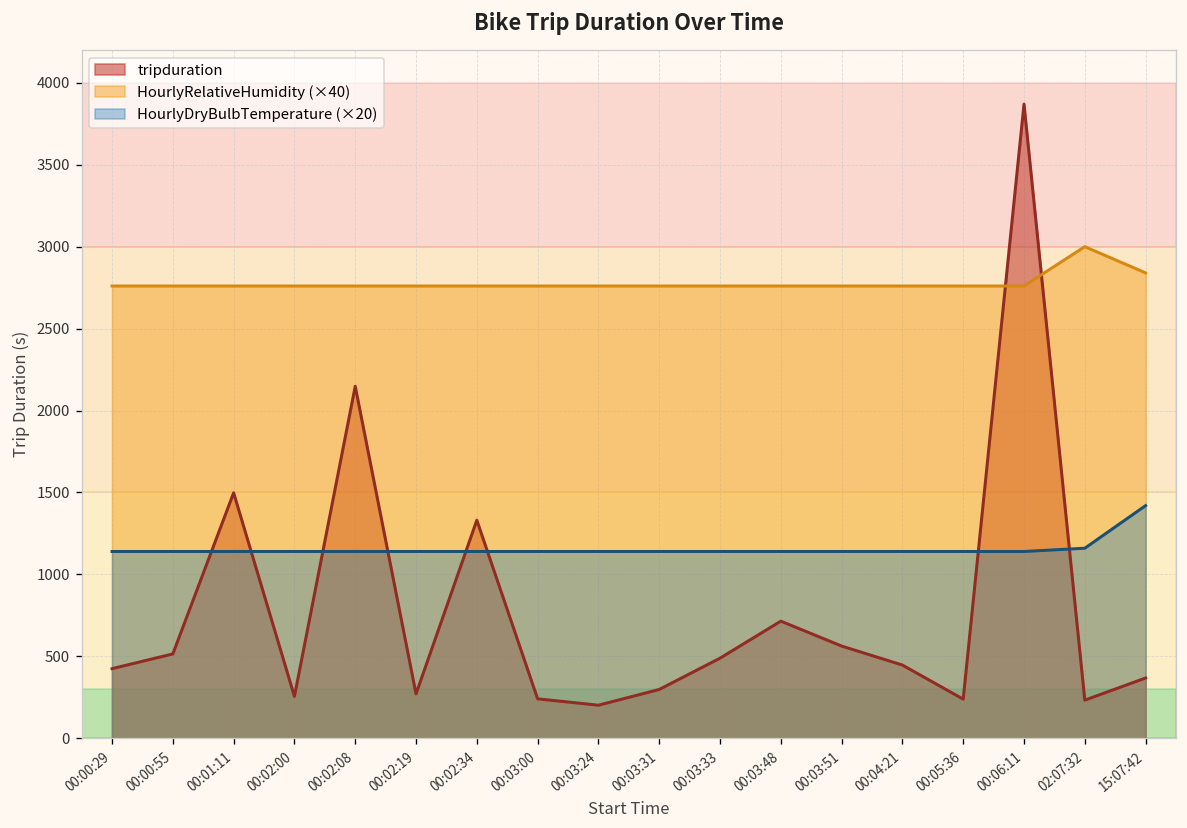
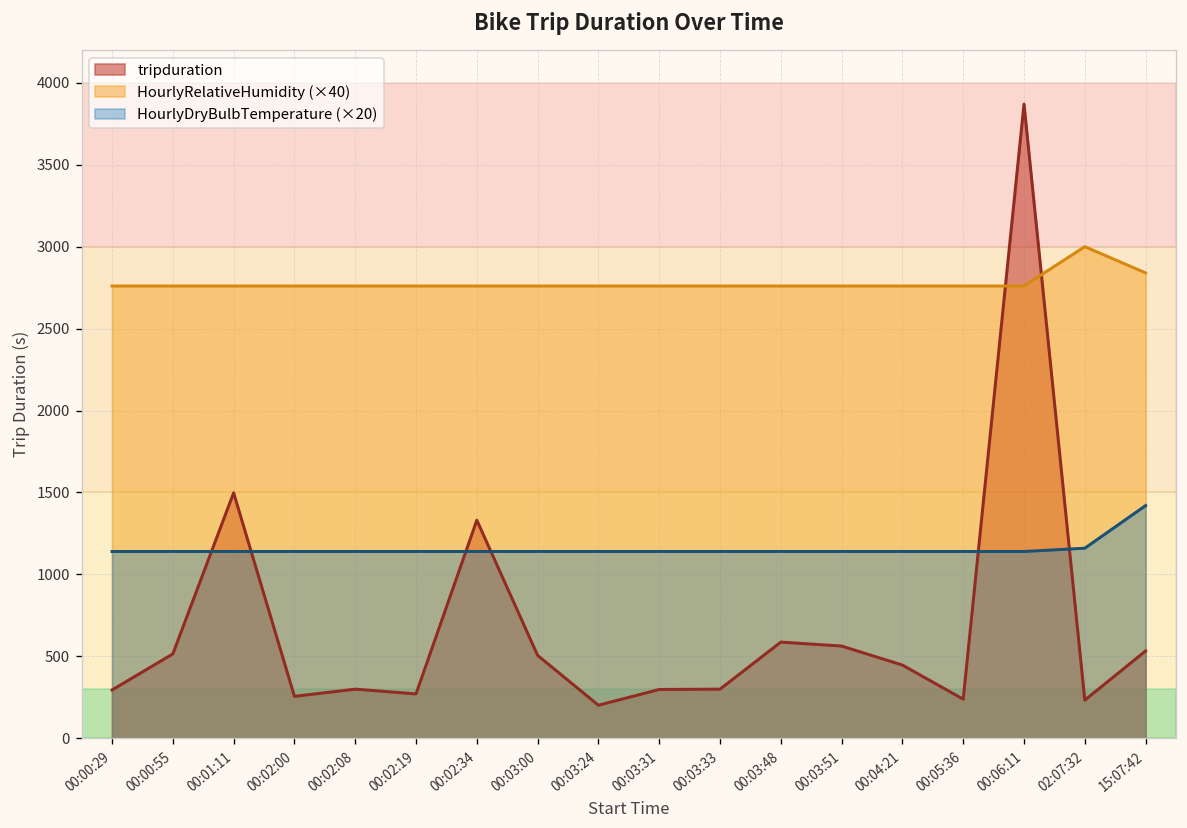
tripduration, 00:00:29: 430 -> 300
tripduration, 00:02:08: 2150 -> 300
tripduration, 00:03:00: 240 -> 510
tripduration, 00:03:33: 490 -> 300
tripduration, 00:03:48: 720 -> 590
tripduration, 15:07:42: 370 -> 530
